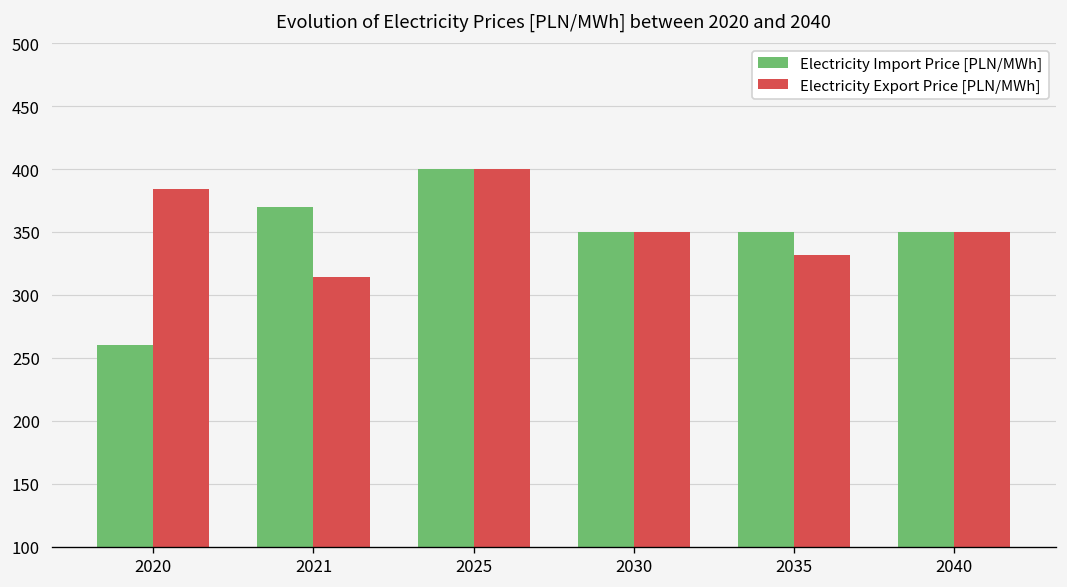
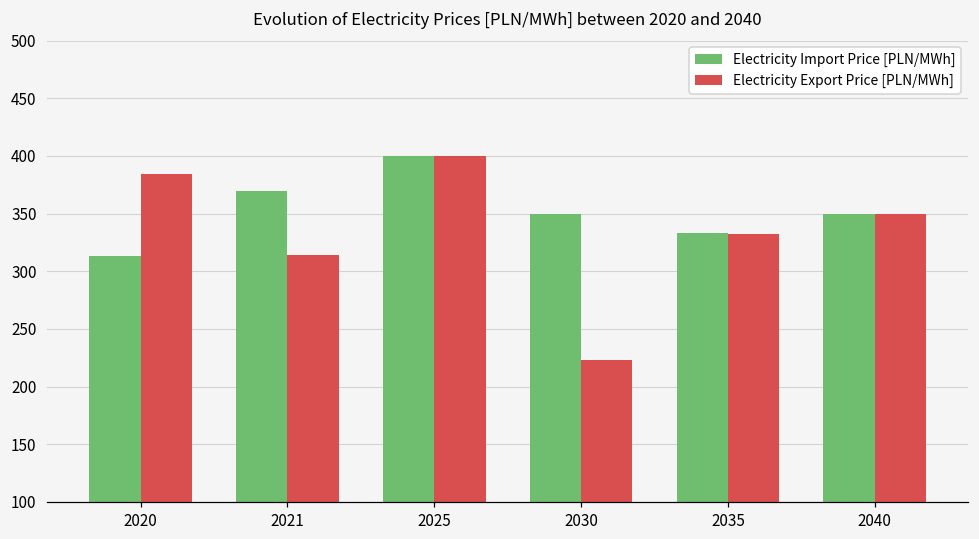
Electricity Import Price [PLN/MWh], 2020: 260 -> 313
Electricity Export Price [PLN/MWh], 2030: 350 -> 223
Electricity Import Price [PLN/MWh], 2035: 350 -> 333
